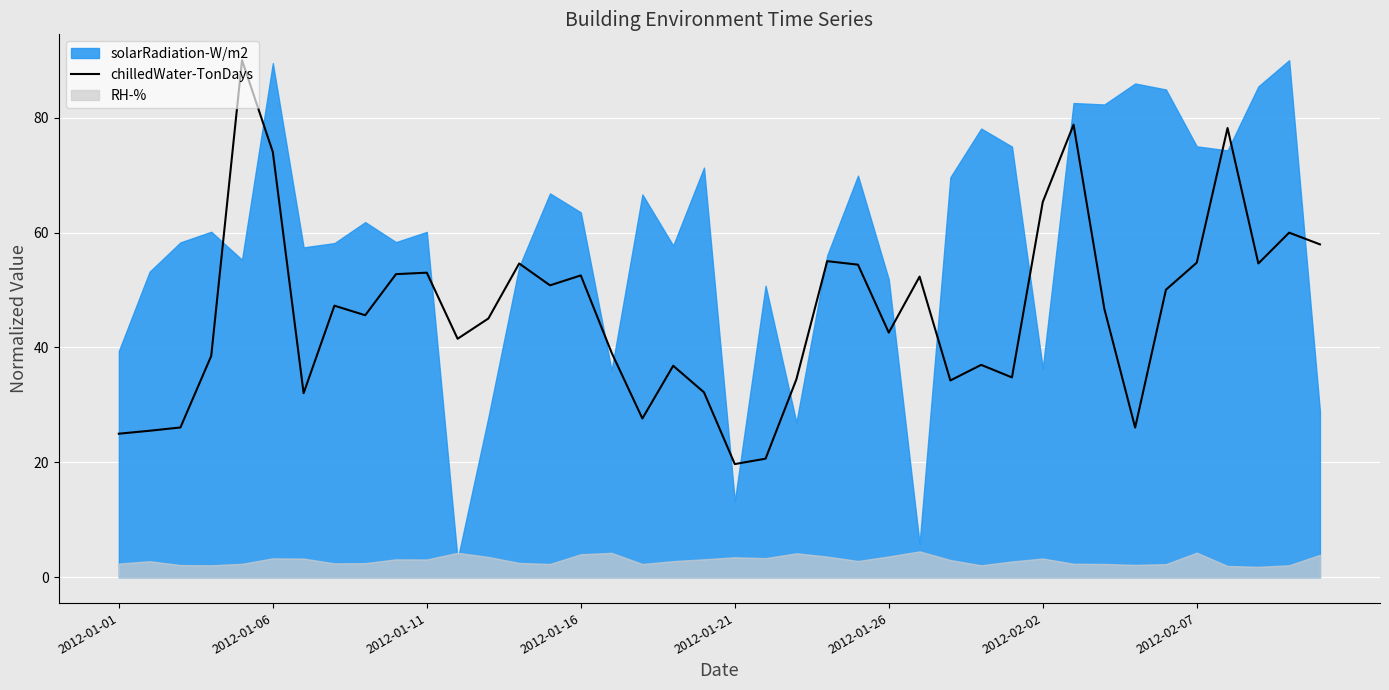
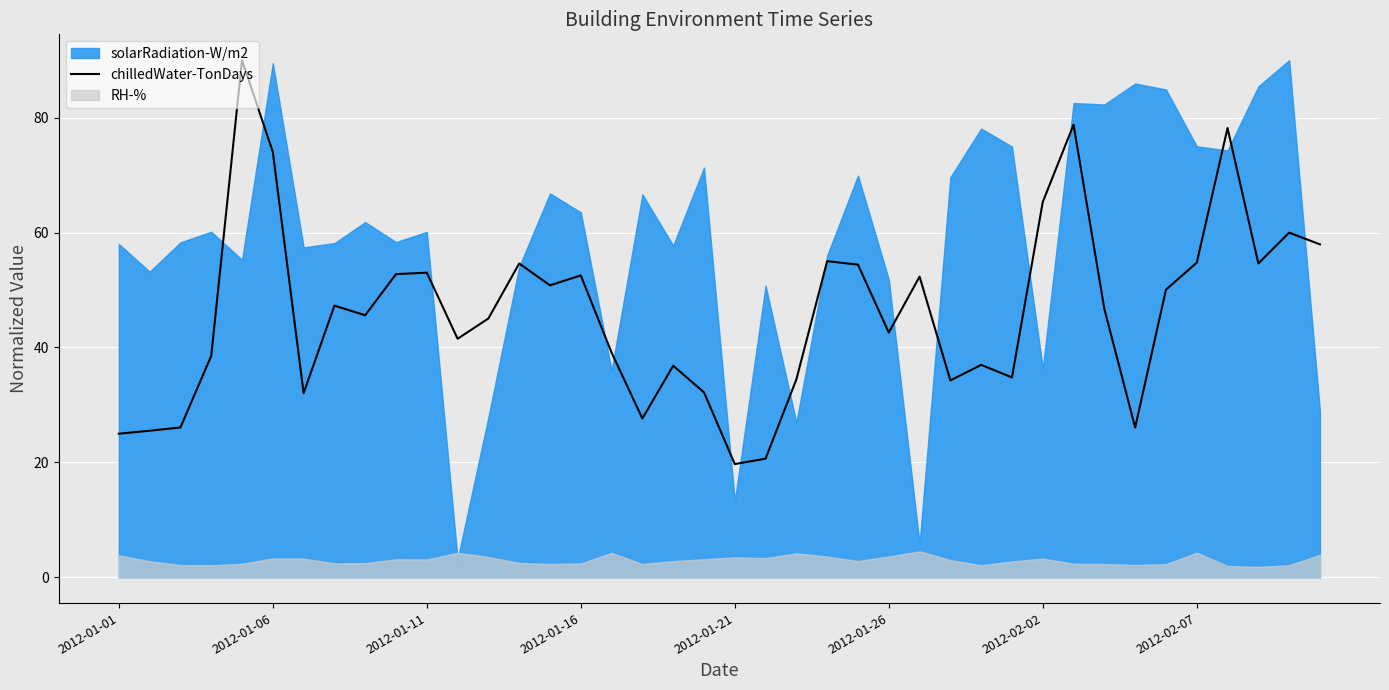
solarRadiation-W/m2, 2012-01-01: 39 -> 58
RH-%, 2012-01-01: 2 -> 4
RH-%, 2012-01-16: 4 -> 2
